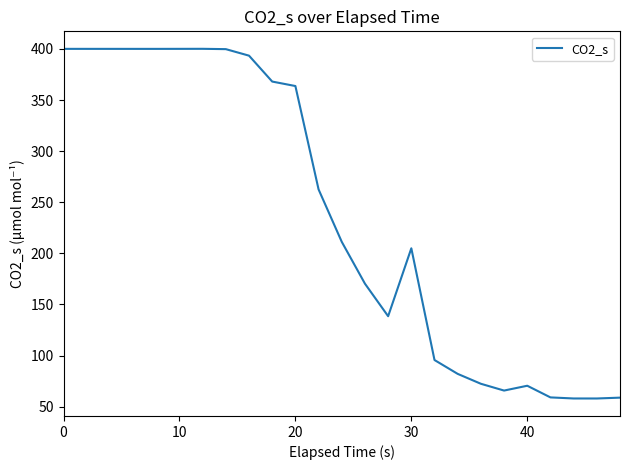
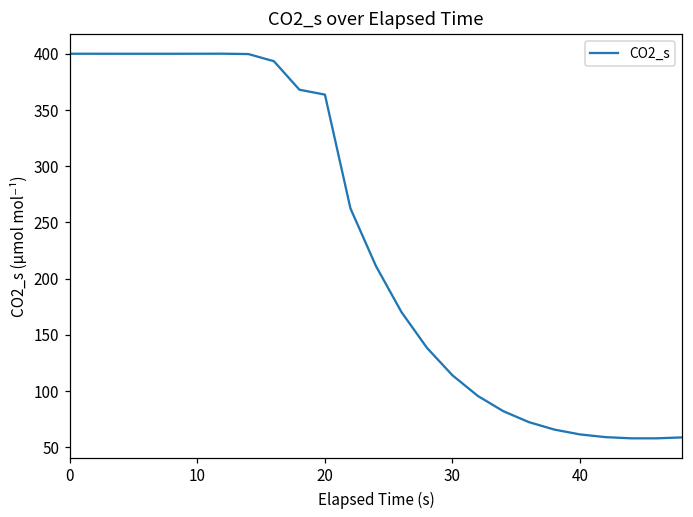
30: 205 -> 114
40: 70 -> 62
